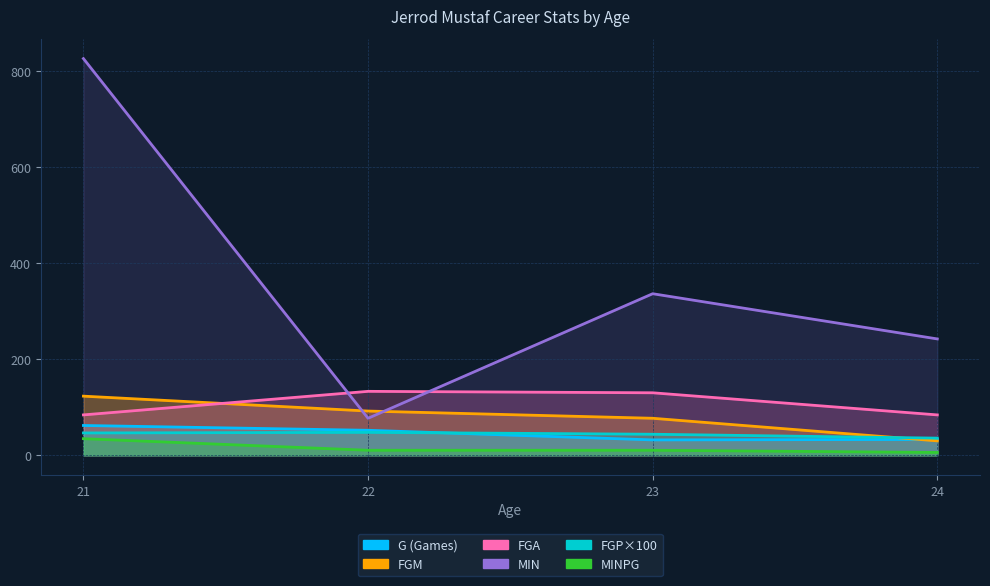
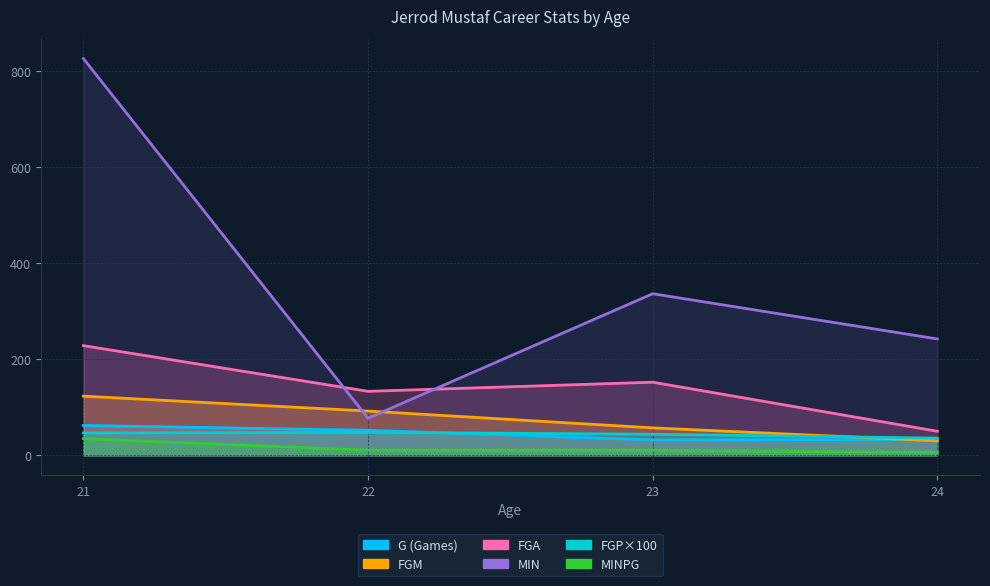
FGA, 21: 80 -> 230
FGM, 23: 80 -> 60
FGA, 23: 130 -> 150
FGA, 24: 80 -> 50
